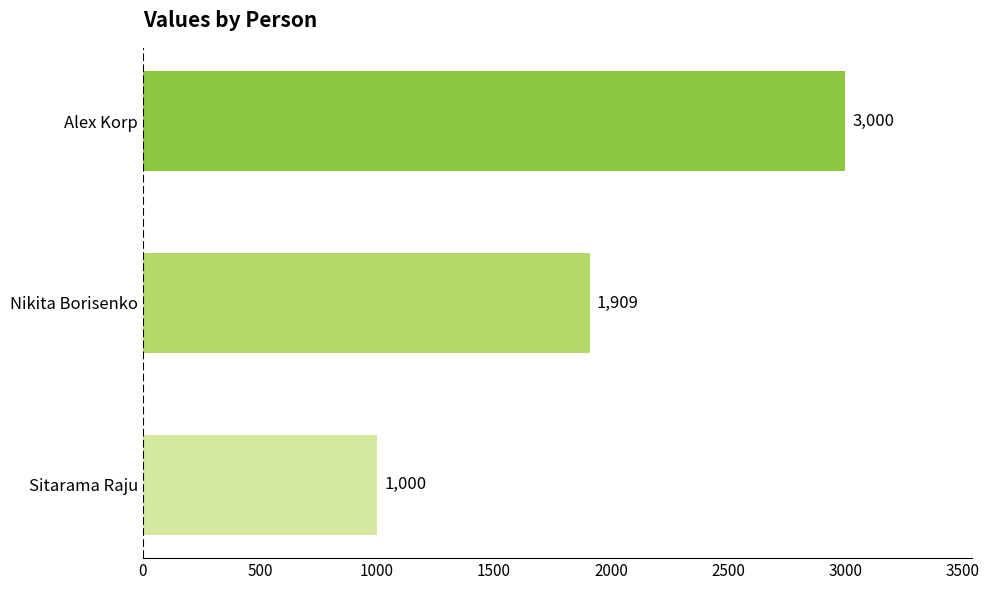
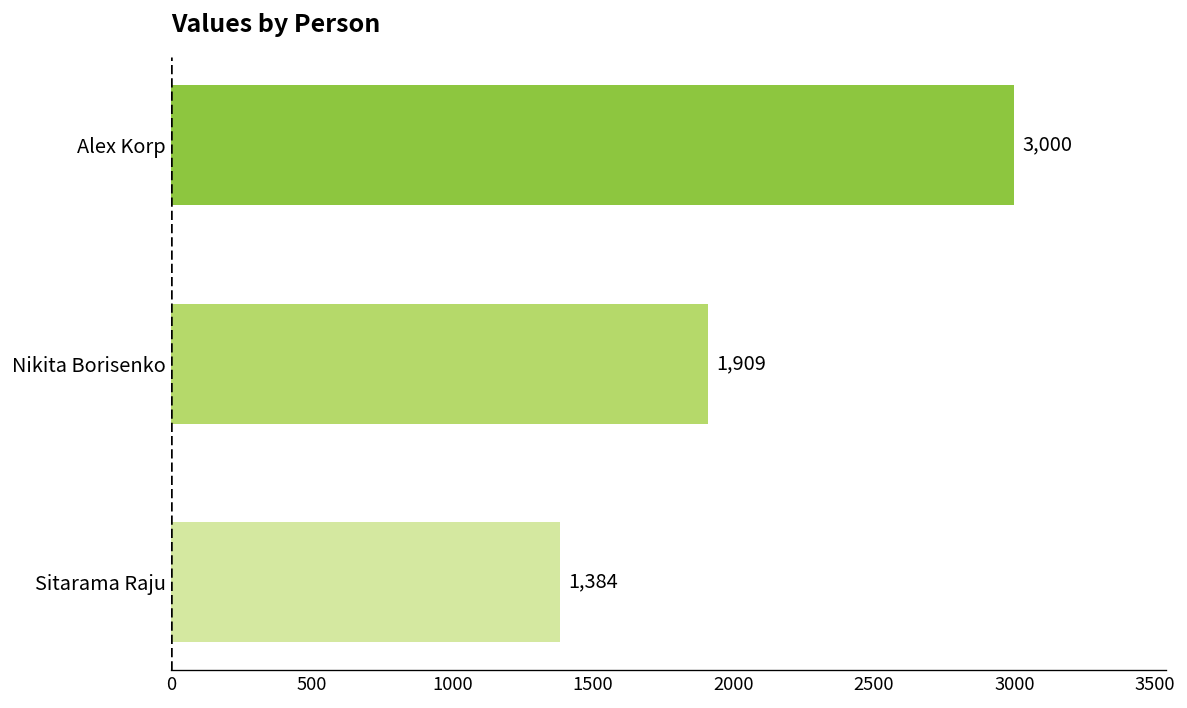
Sitarama Raju: 1,000 -> 1,384
